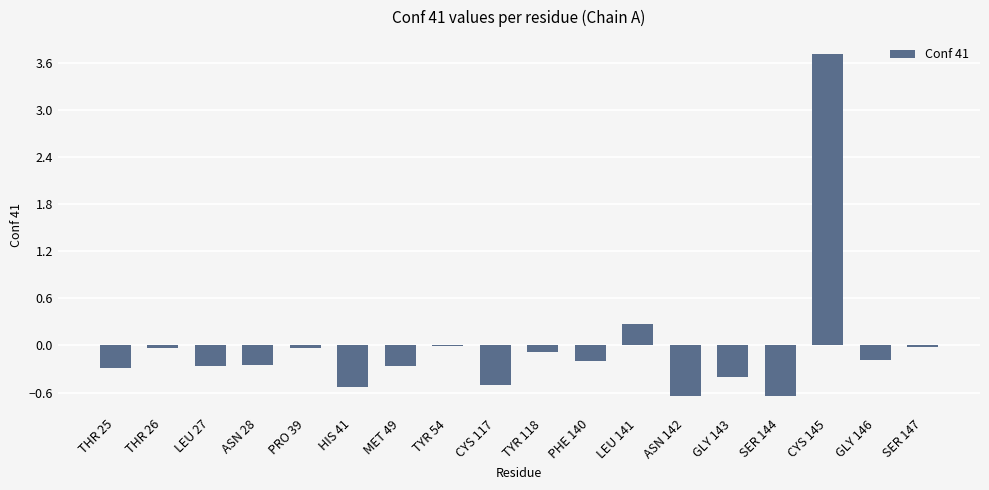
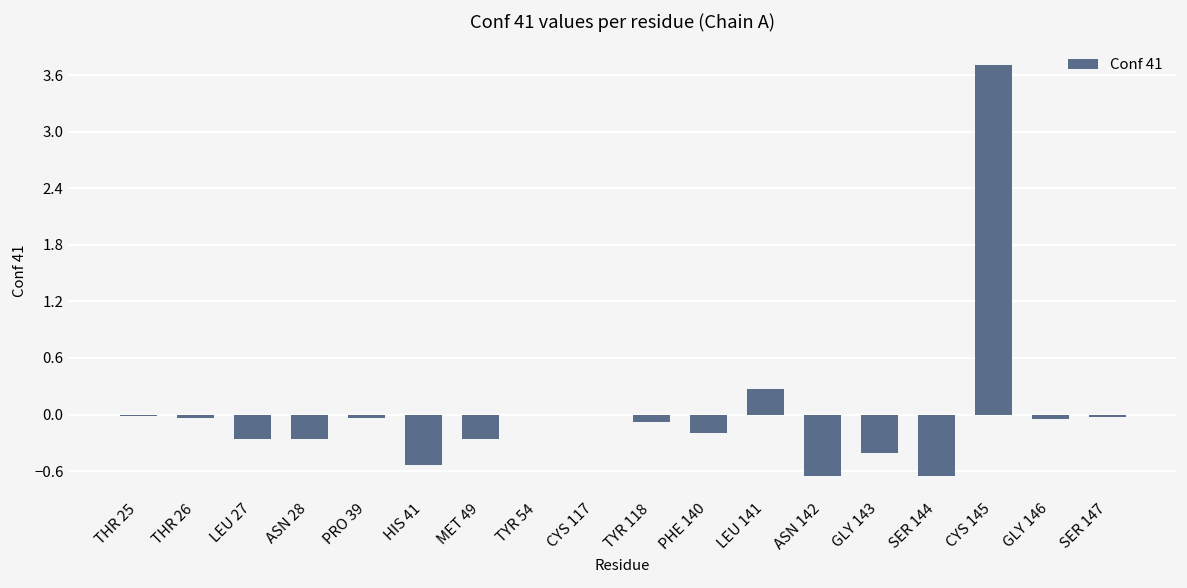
THR 25: -0.3 -> 0.0
CYS 117: -0.5 -> 0.0
GLY 146: -0.2 -> 0.0
